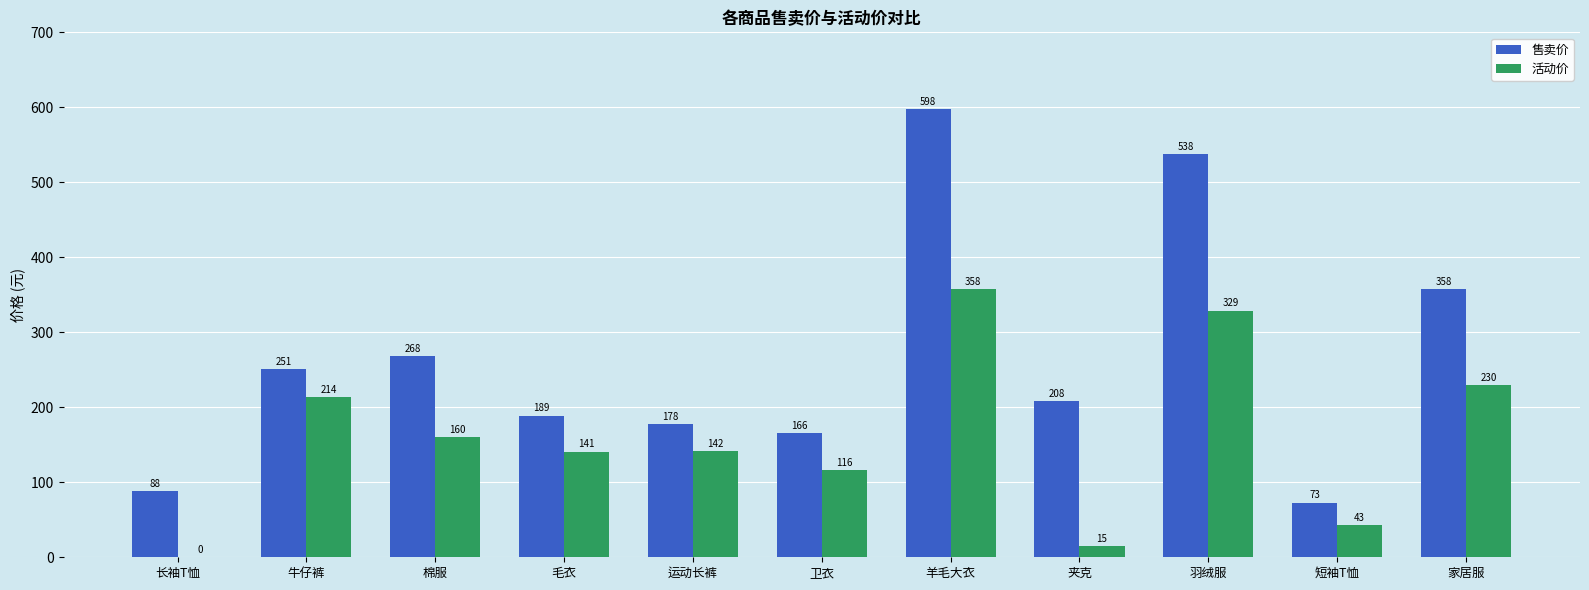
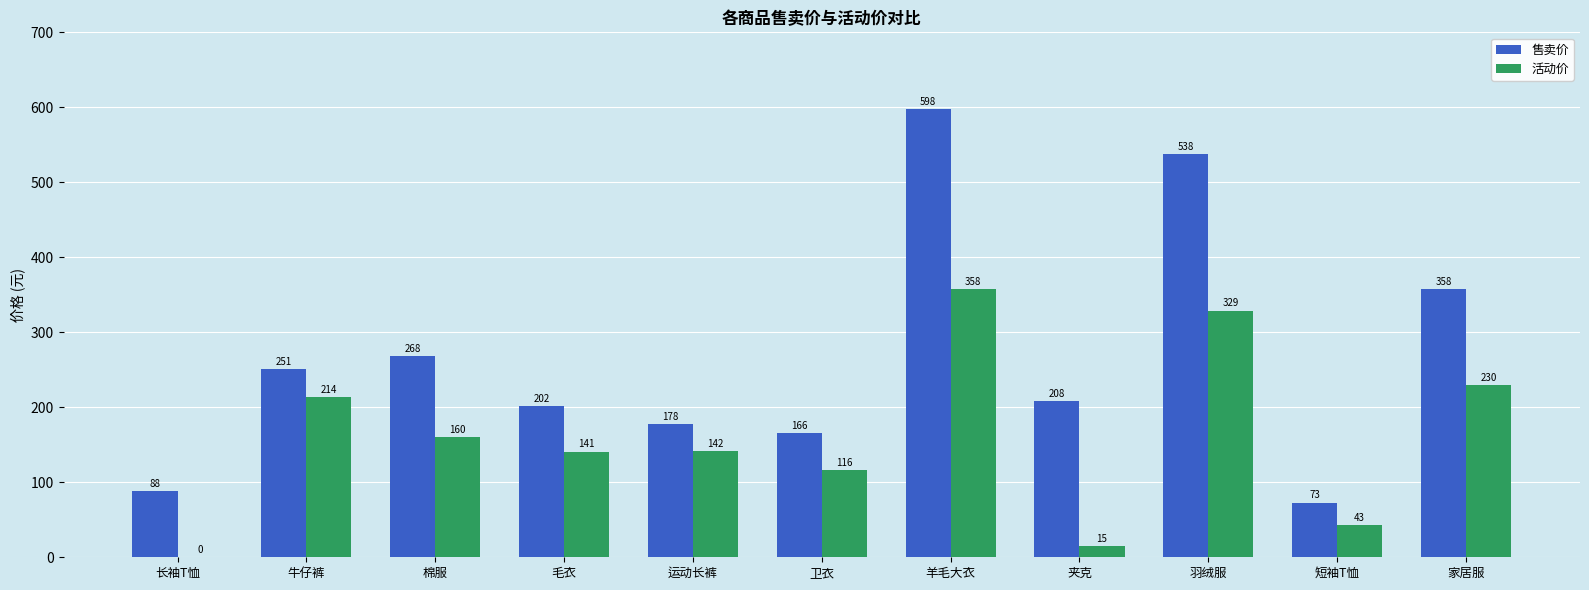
售卖价, 毛衣: 189 -> 202
